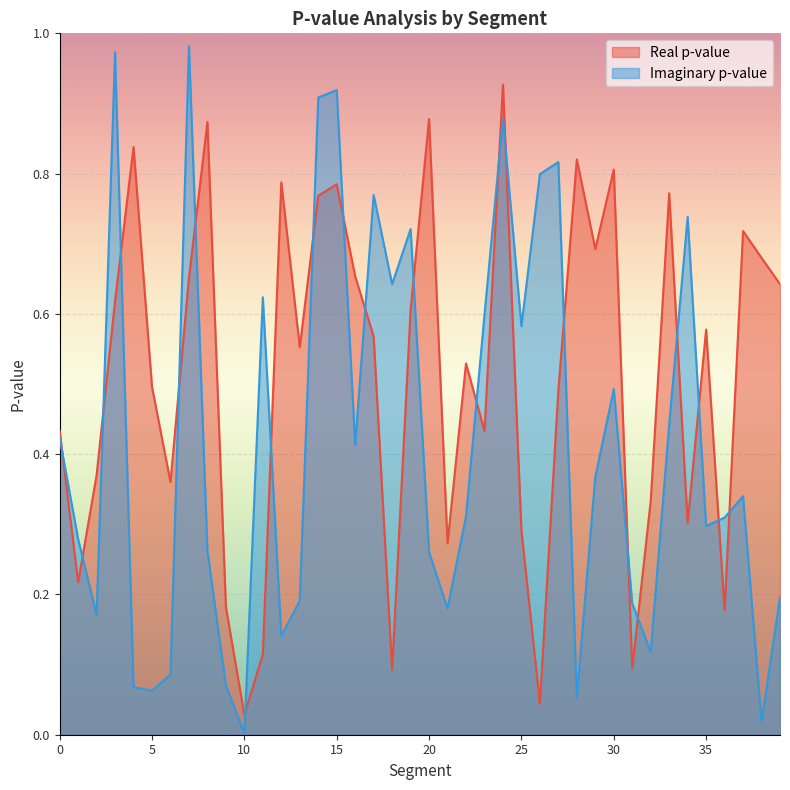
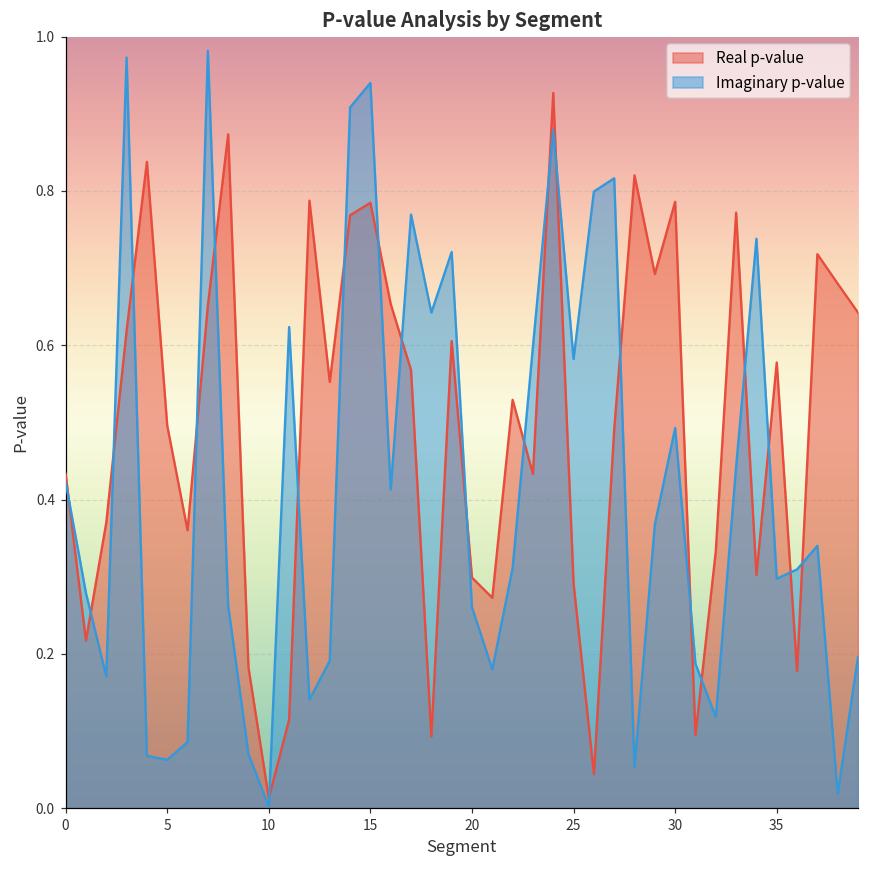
Real p-value, 10: 0.03 -> 0.01
Imaginary p-value, 15: 0.92 -> 0.94
Real p-value, 20: 0.88 -> 0.30
Real p-value, 30: 0.81 -> 0.79
